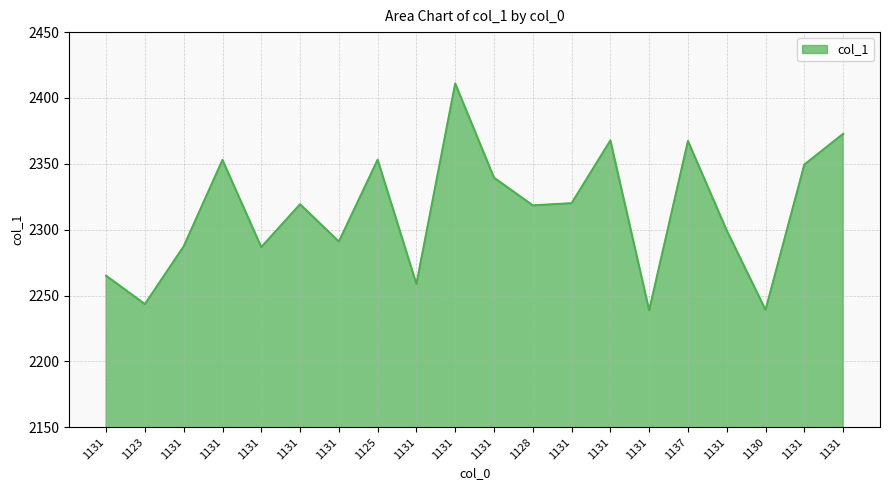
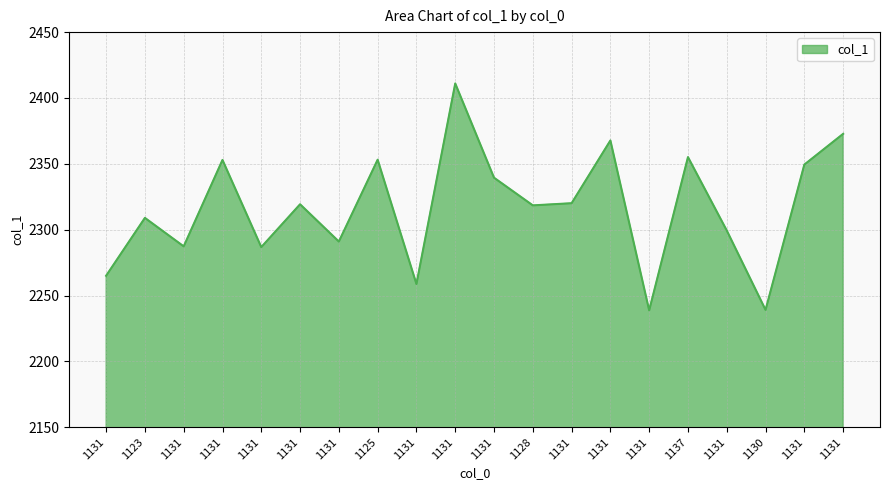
1123: 2243 -> 2309
1137: 2367 -> 2355
